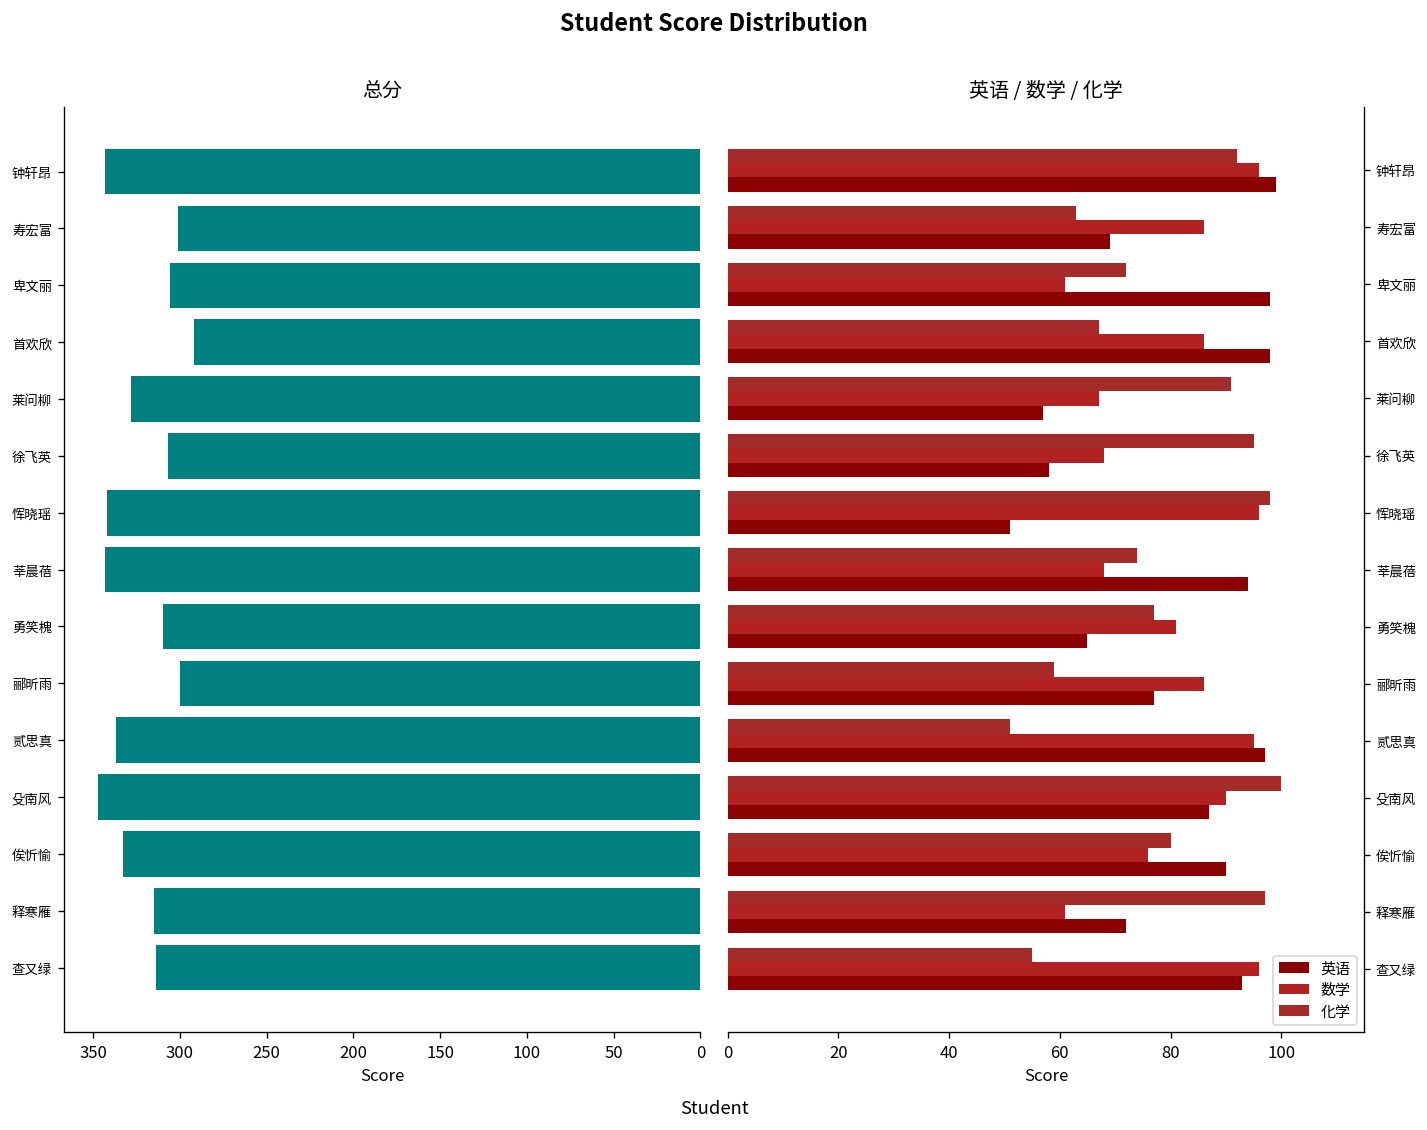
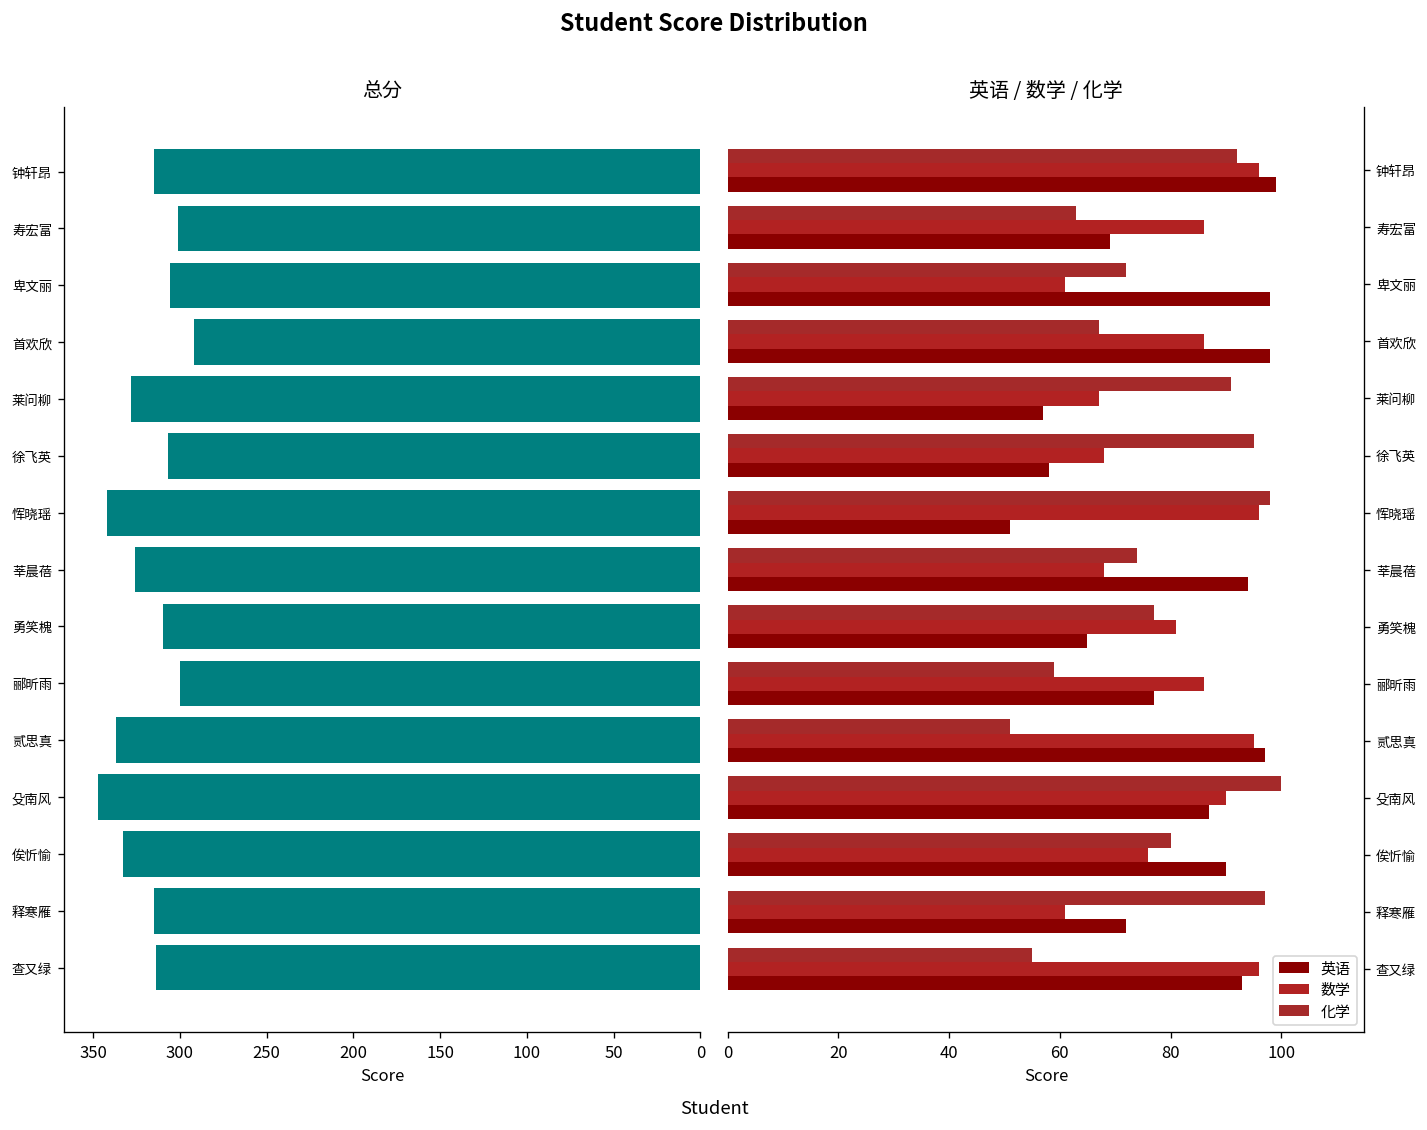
总分, 钟轩昂: 343 -> 315
总分, 莘晨蓓: 343 -> 326
